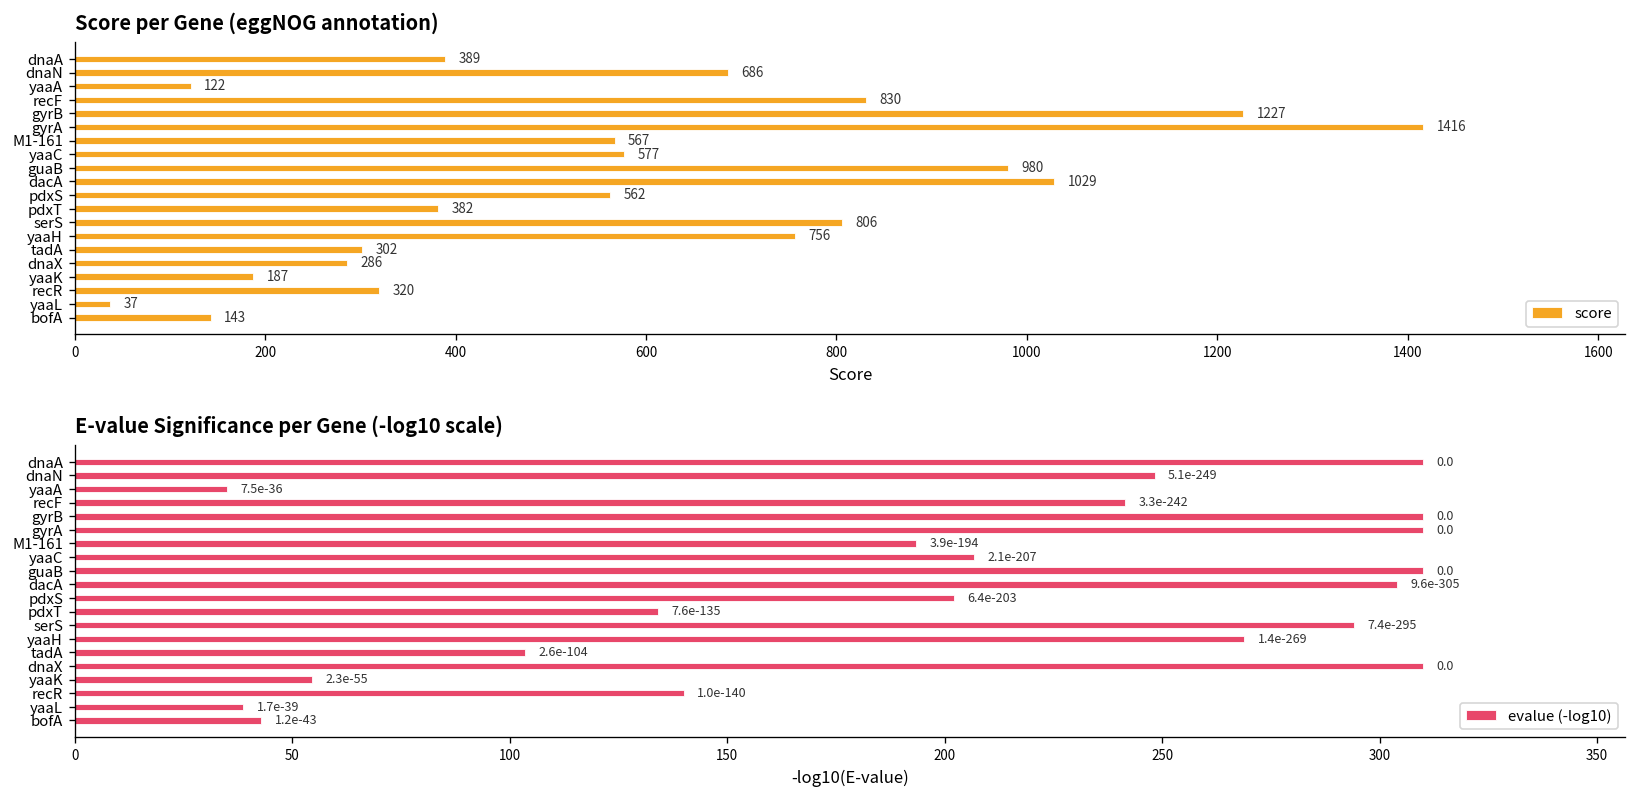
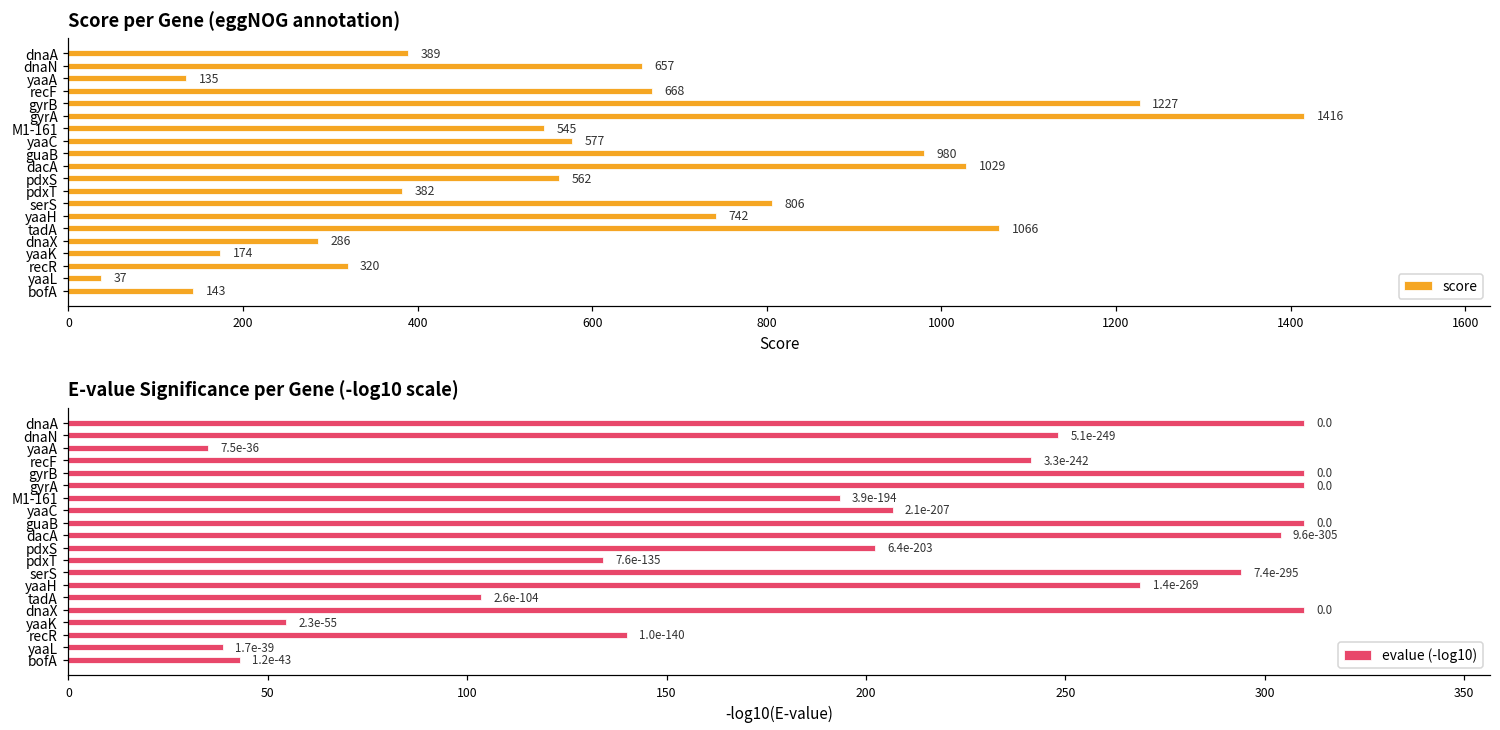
Score per Gene (eggNOG annotation), dnaN: 686 -> 657
Score per Gene (eggNOG annotation), yaaA: 122 -> 135
Score per Gene (eggNOG annotation), recF: 830 -> 668
Score per Gene (eggNOG annotation), M1-161: 567 -> 545
Score per Gene (eggNOG annotation), yaaH: 756 -> 742
Score per Gene (eggNOG annotation), tadA: 302 -> 1066
Score per Gene (eggNOG annotation), yaaK: 187 -> 174
